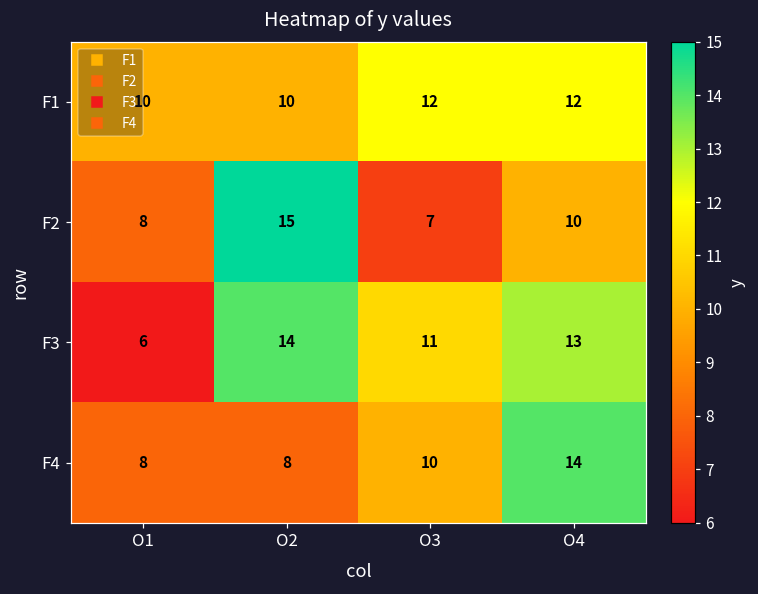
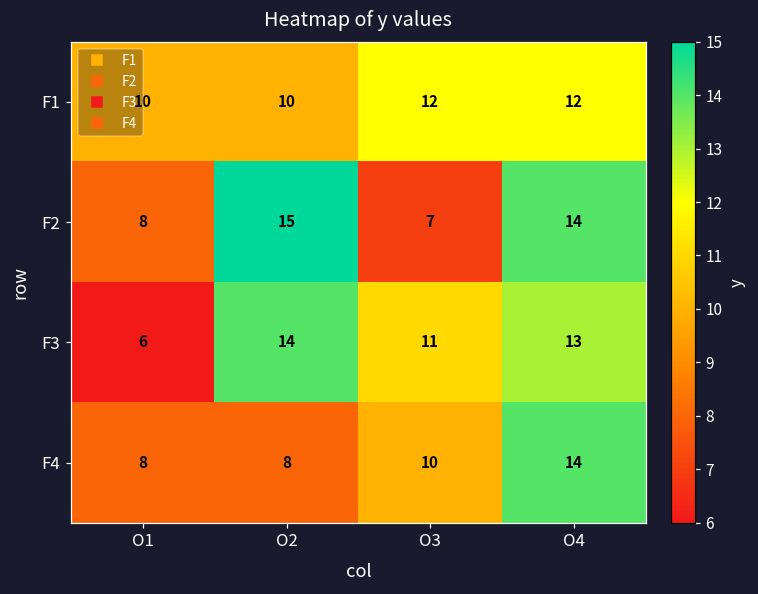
F2, O4: 10 -> 14
